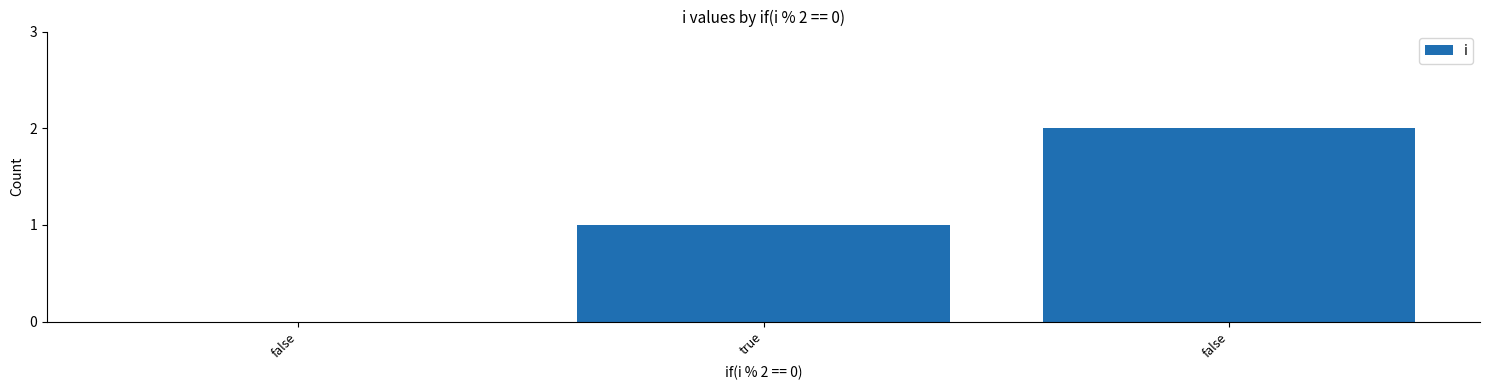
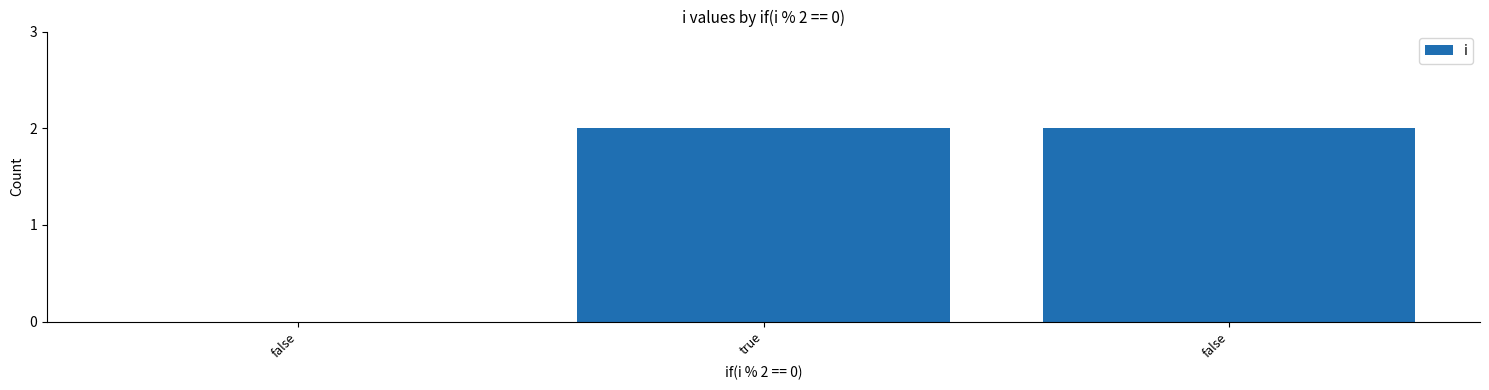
true: 1 -> 2
